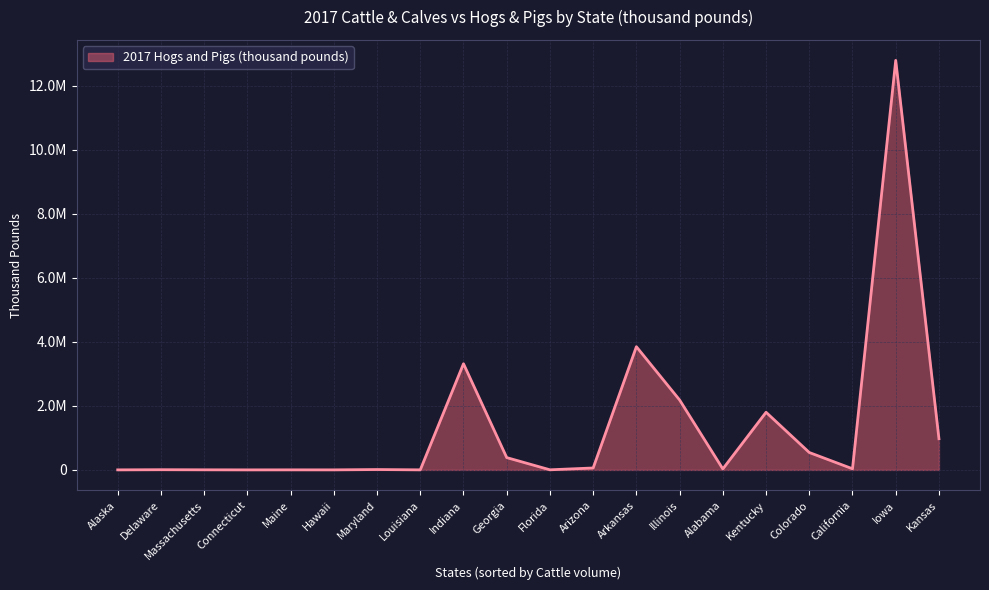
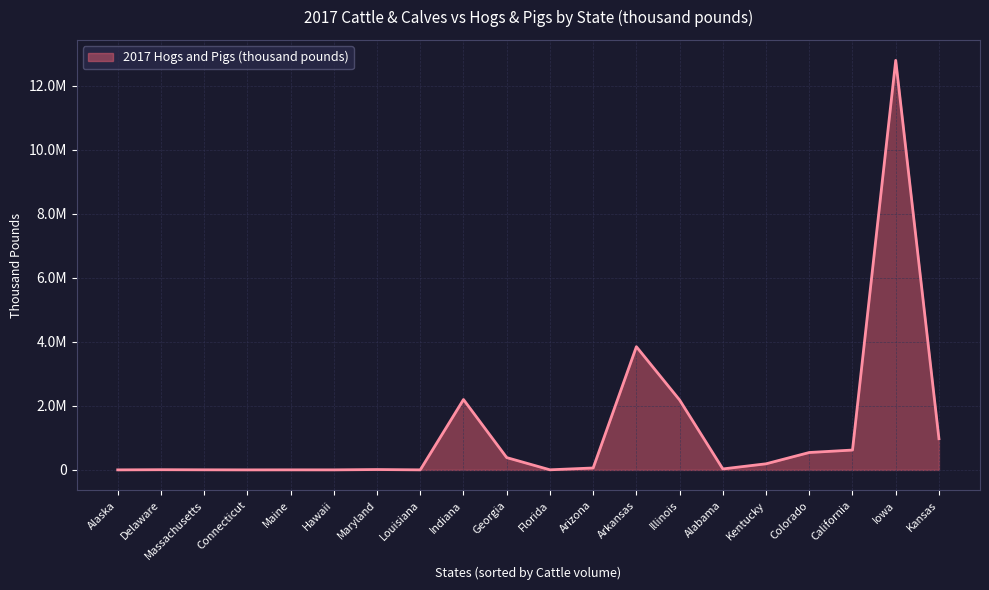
Indiana: 3300000 -> 2200000
Kentucky: 1800000 -> 200000
California: 0 -> 600000
